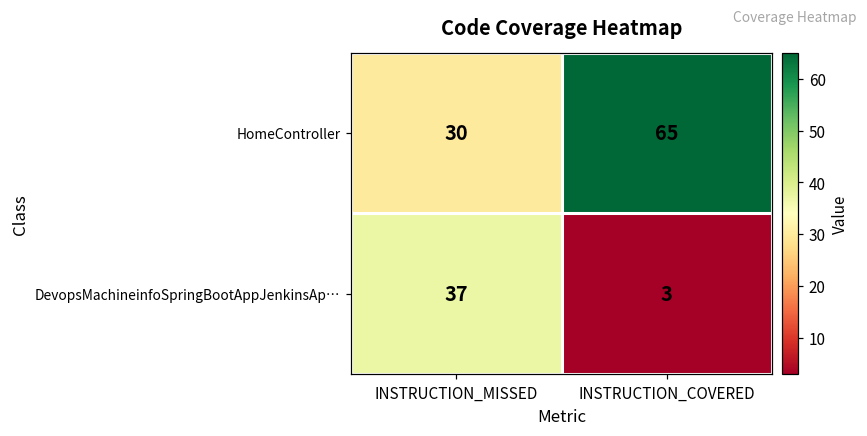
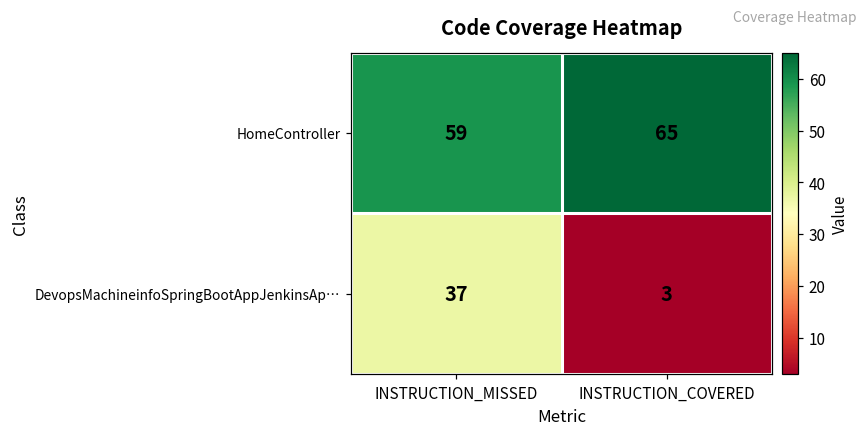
HomeController, INSTRUCTION_MISSED: 30 -> 59
